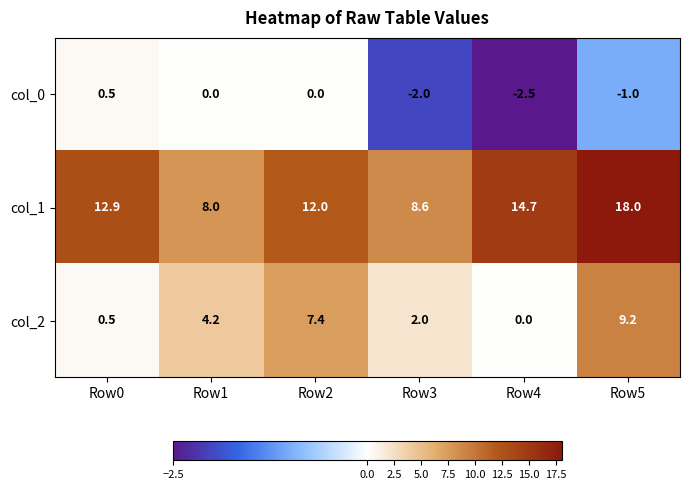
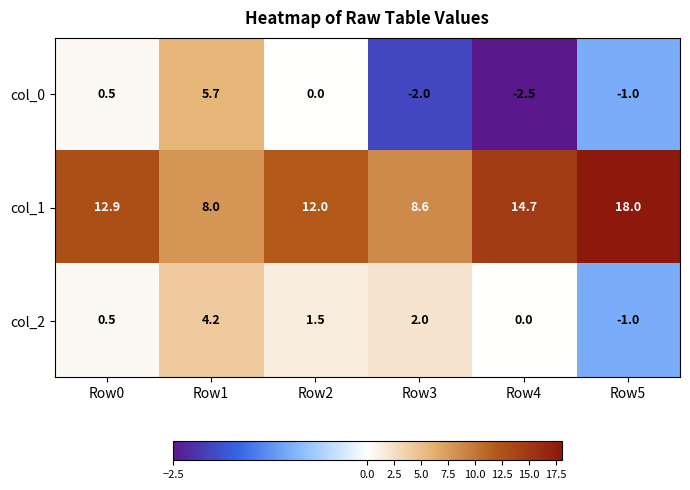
col_0, Row1: 0.0 -> 5.7
col_2, Row2: 7.4 -> 1.5
col_2, Row5: 9.2 -> -1.0
